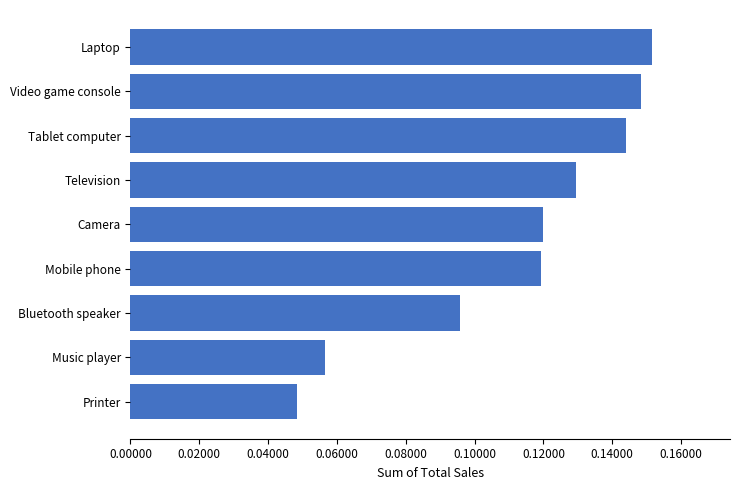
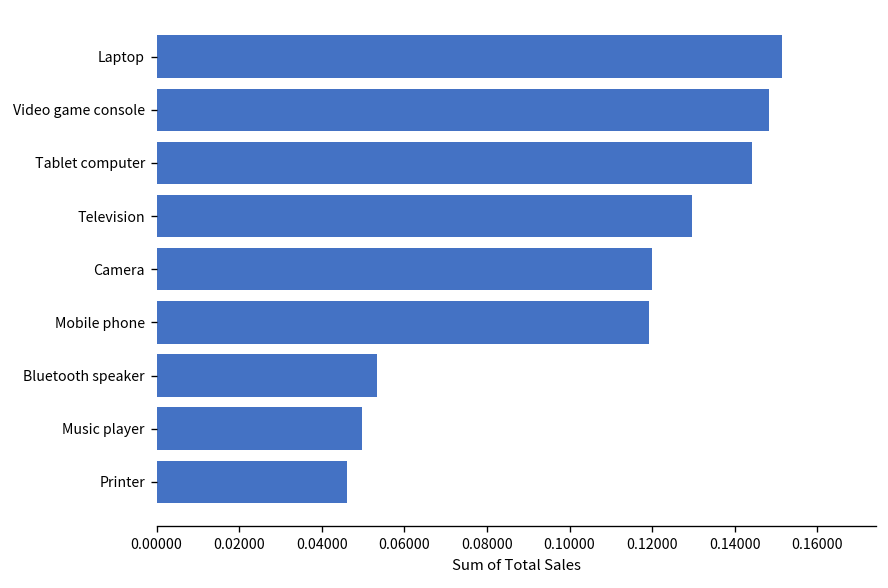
Bluetooth speaker: 0.096 -> 0.053
Music player: 0.056 -> 0.050
Printer: 0.048 -> 0.046
